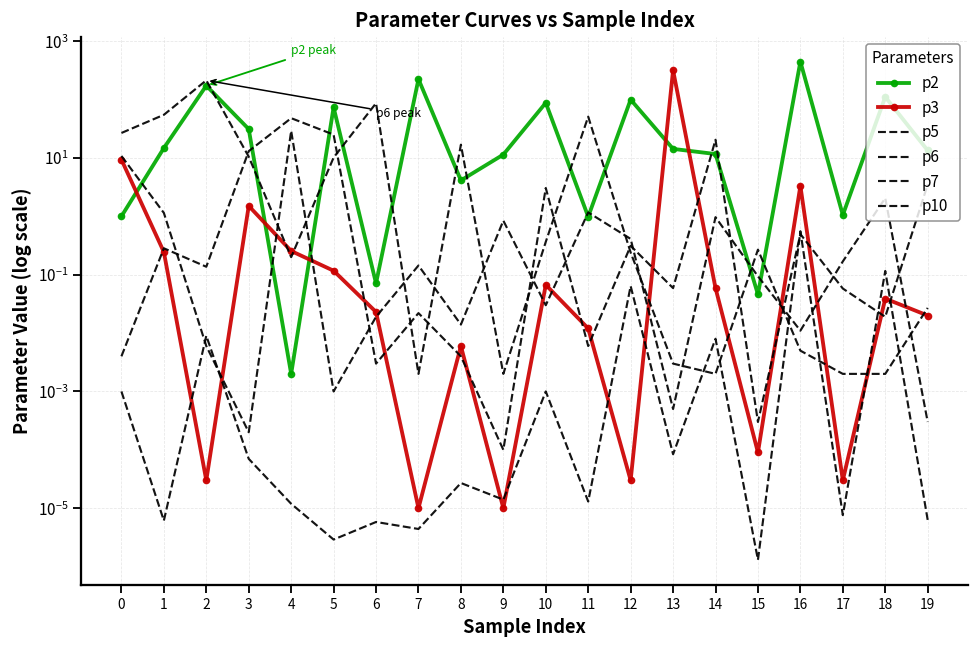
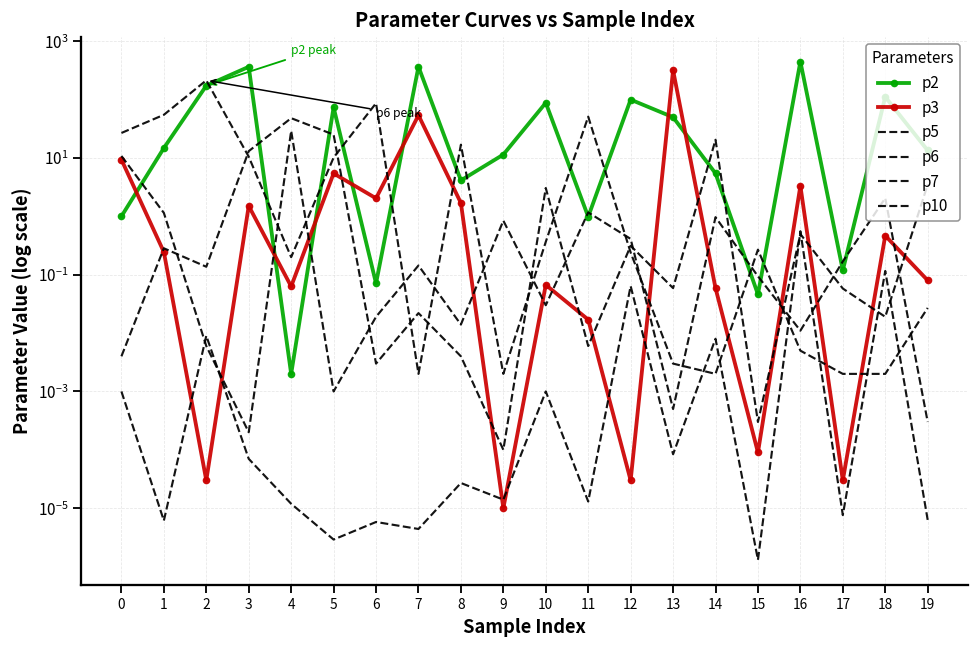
p2, 3: 30 -> 400
p3, 4: 0.3 -> 0.06
p3, 5: 0.12 -> 5
p3, 6: 0.023 -> 2.0
p2, 7: 220 -> 400
p3, 7: 0 -> 50
p3, 8: 0.006 -> 1.7
p3, 11: 0.012 -> 0.017
p2, 13: 14 -> 50
p2, 14: 12 -> 5
p2, 17: 1.1 -> 0.12
p3, 18: 0.04 -> 0.5
p3, 19: 0.02 -> 0.08
